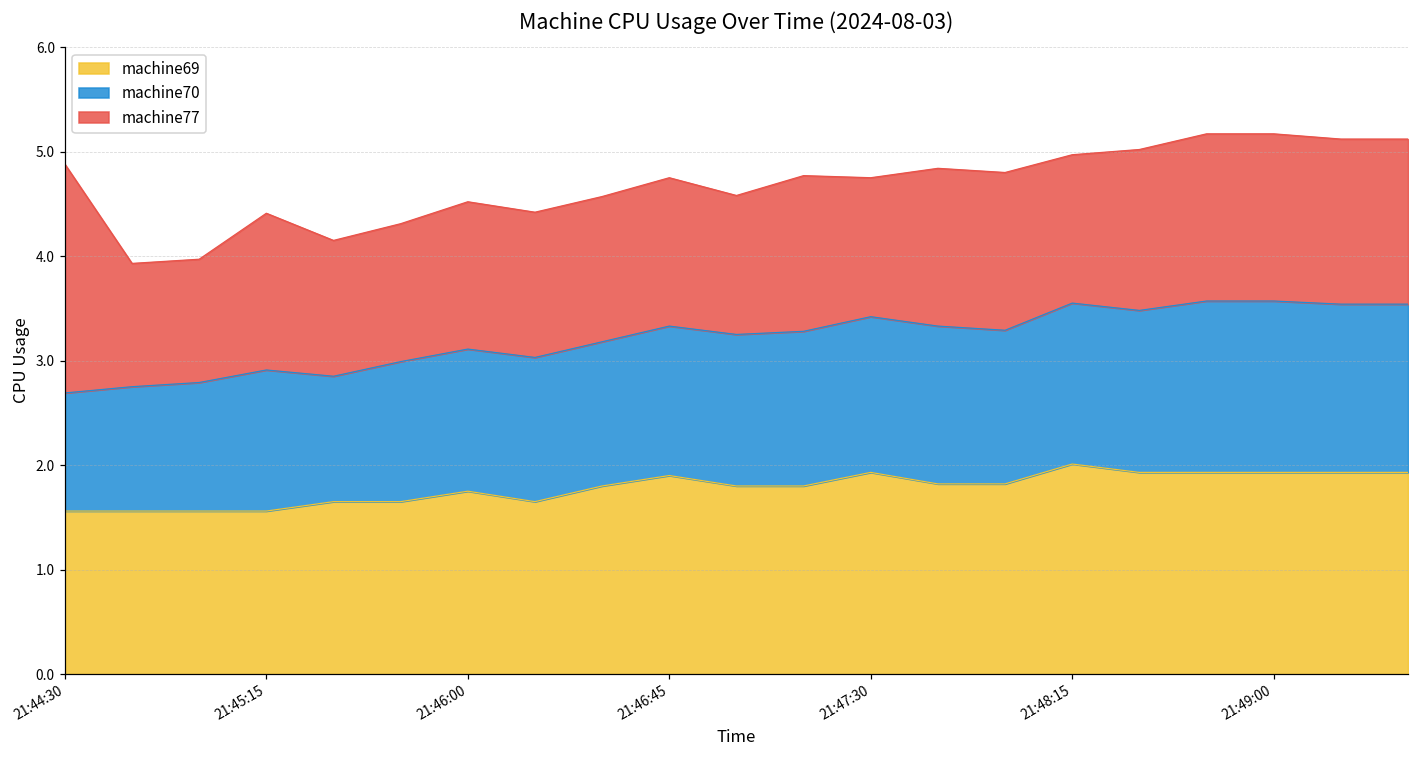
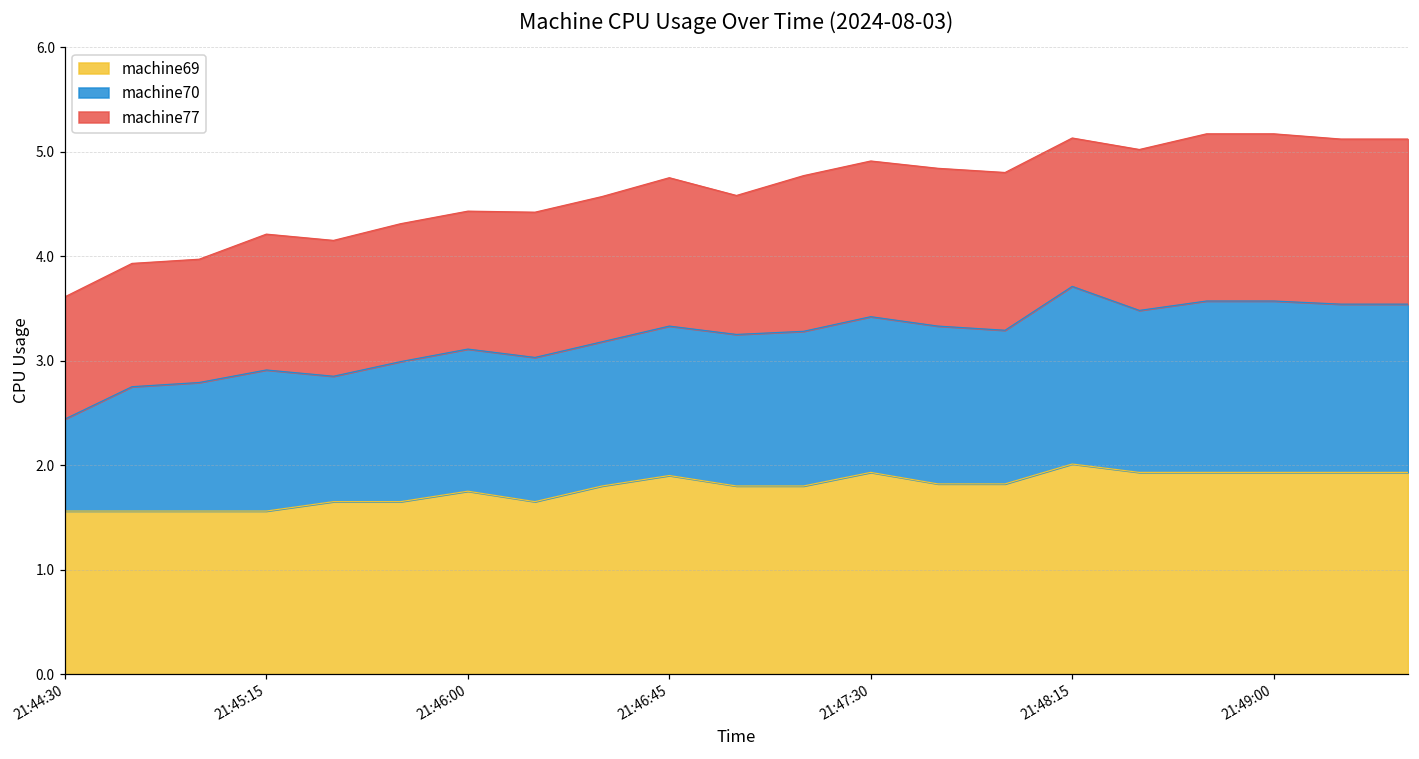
machine70, 21:44:30: 1.1 -> 0.9
machine77, 21:44:30: 2.2 -> 1.2
machine77, 21:45:15: 1.5 -> 1.3
machine77, 21:46:00: 1.4 -> 1.3
machine77, 21:47:30: 1.3 -> 1.5
machine70, 21:48:15: 1.5 -> 1.7
